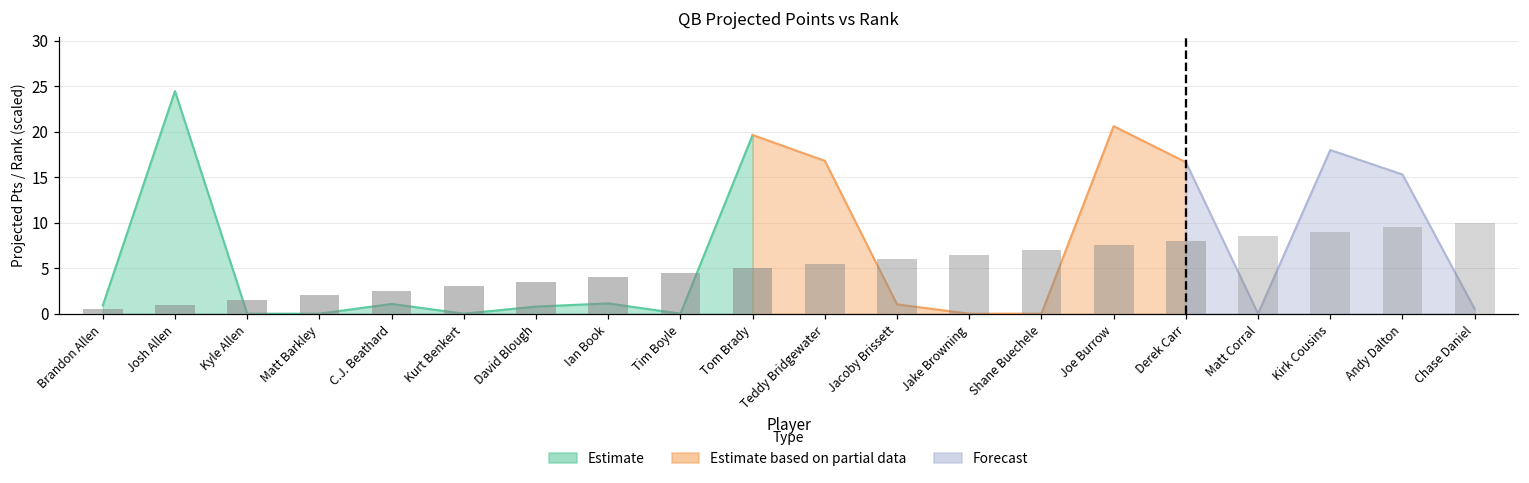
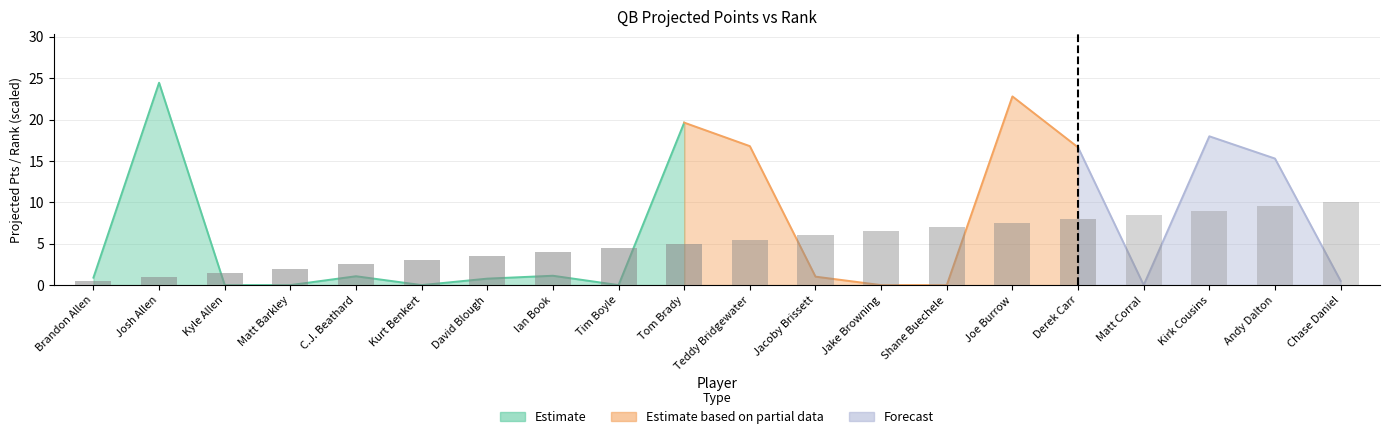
Estimate based on partial data, Joe Burrow: 21 -> 23
